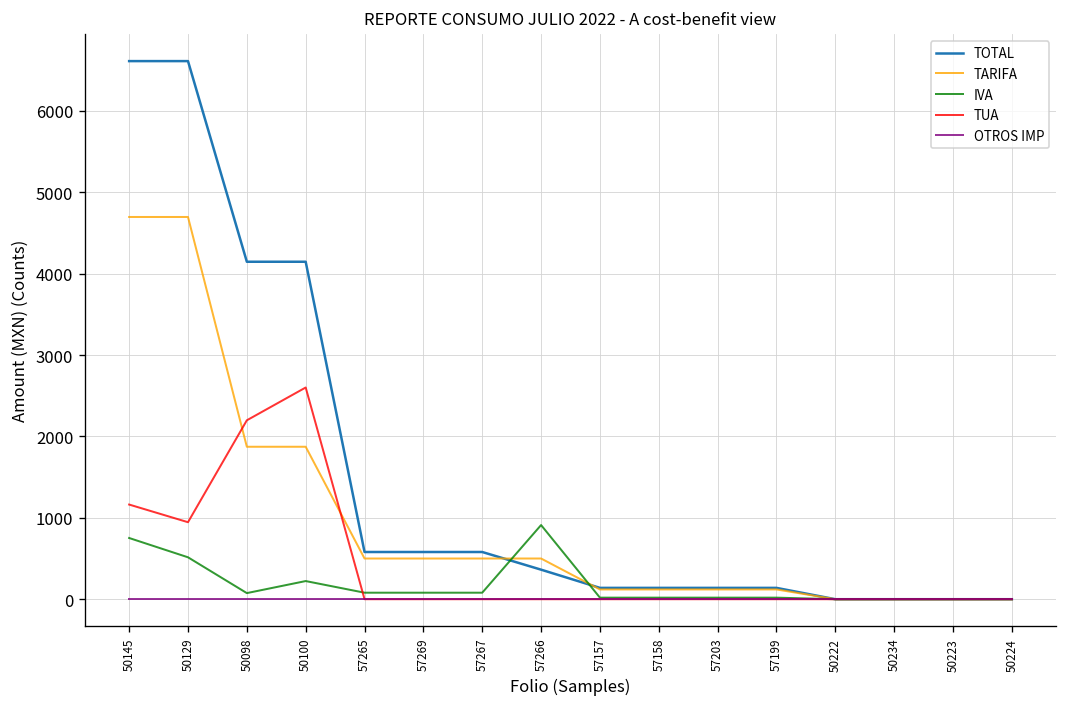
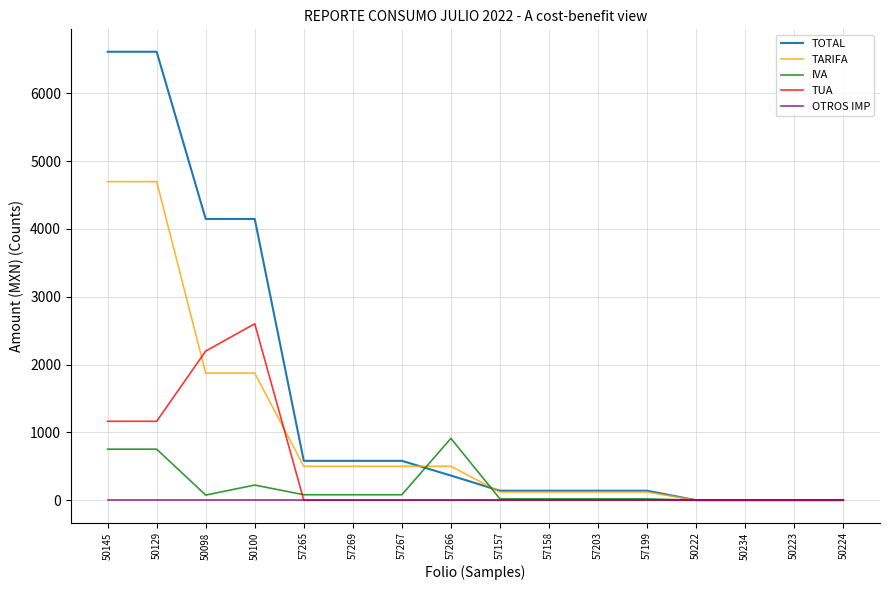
IVA, 50129: 500 -> 800
TUA, 50129: 900 -> 1200
